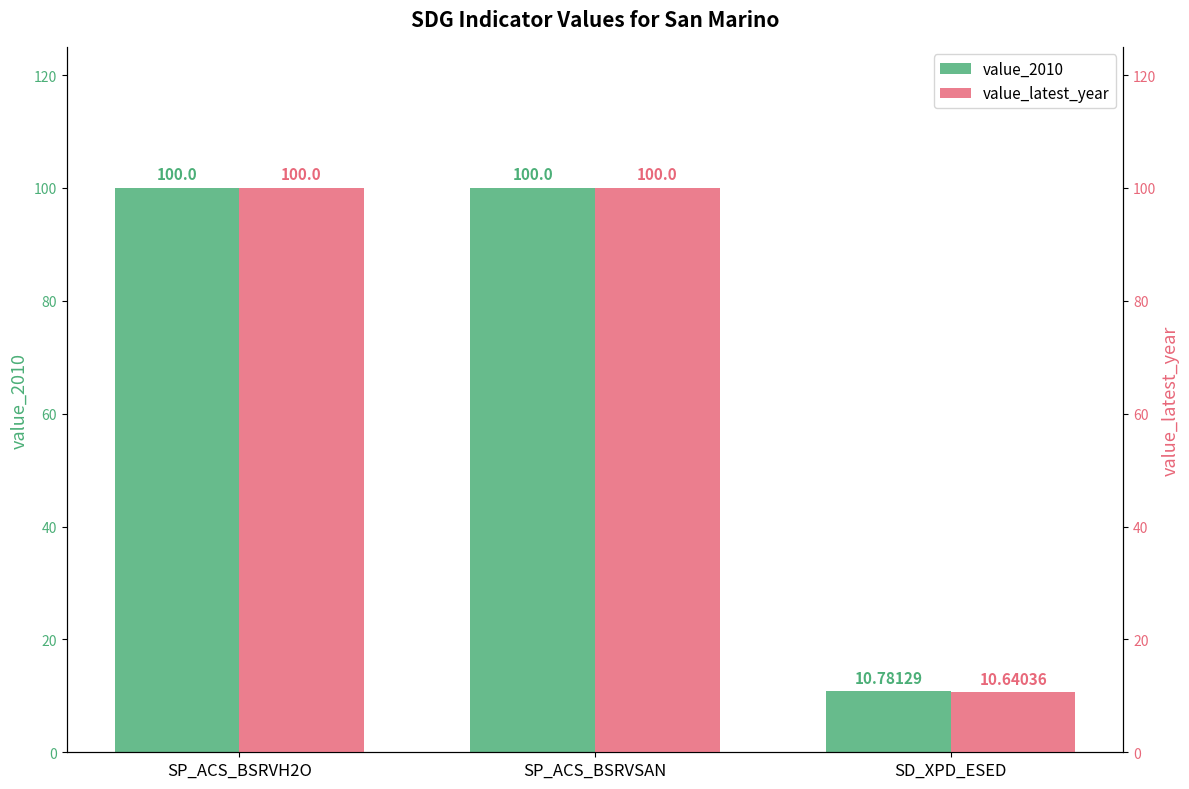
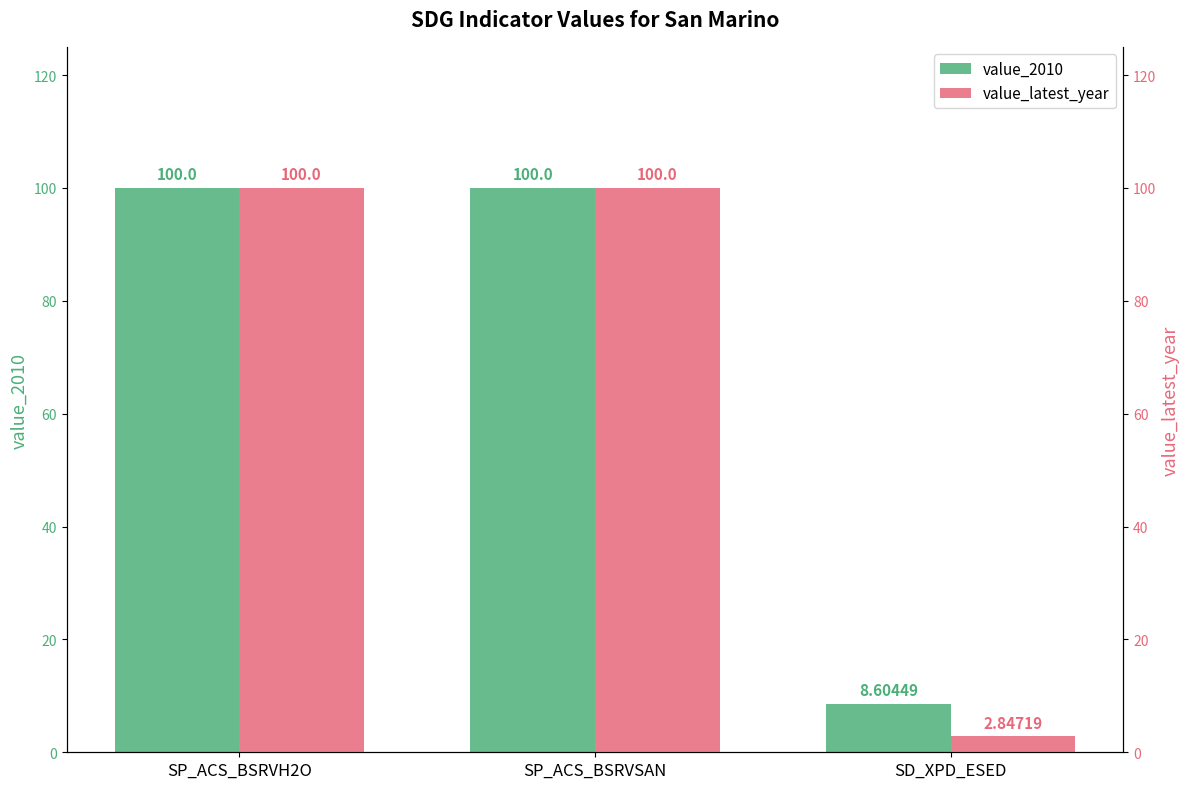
value_2010, SD_XPD_ESED: 10.78129 -> 8.60449
value_latest_year, SD_XPD_ESED: 10.64036 -> 2.84719
